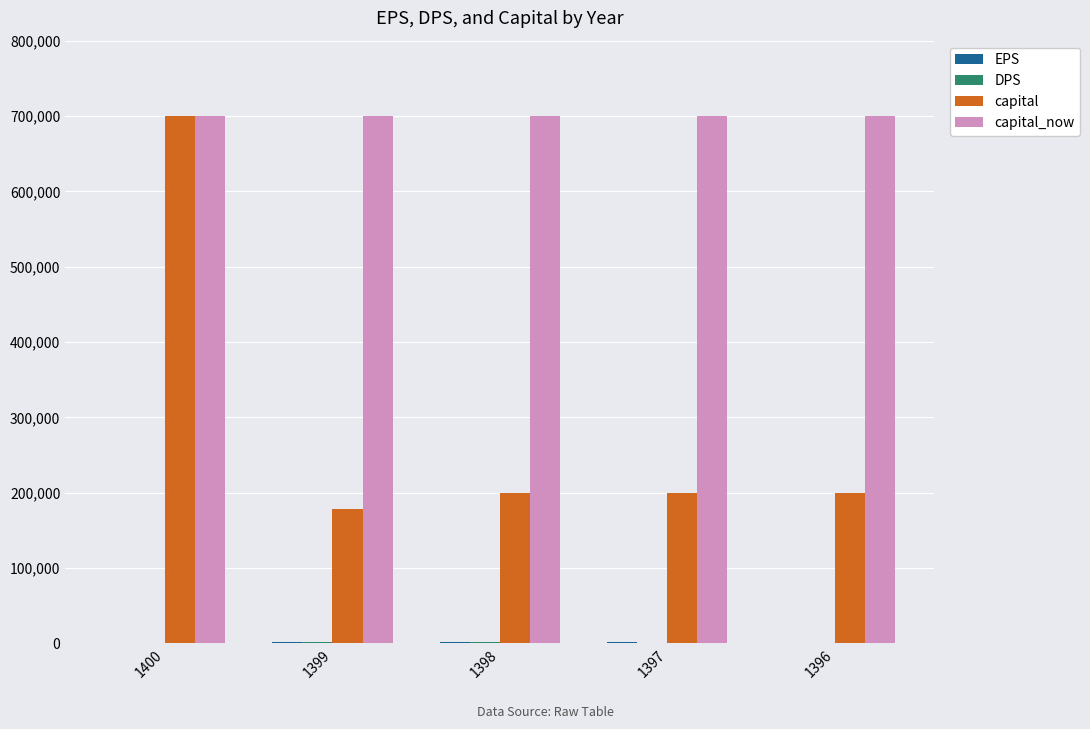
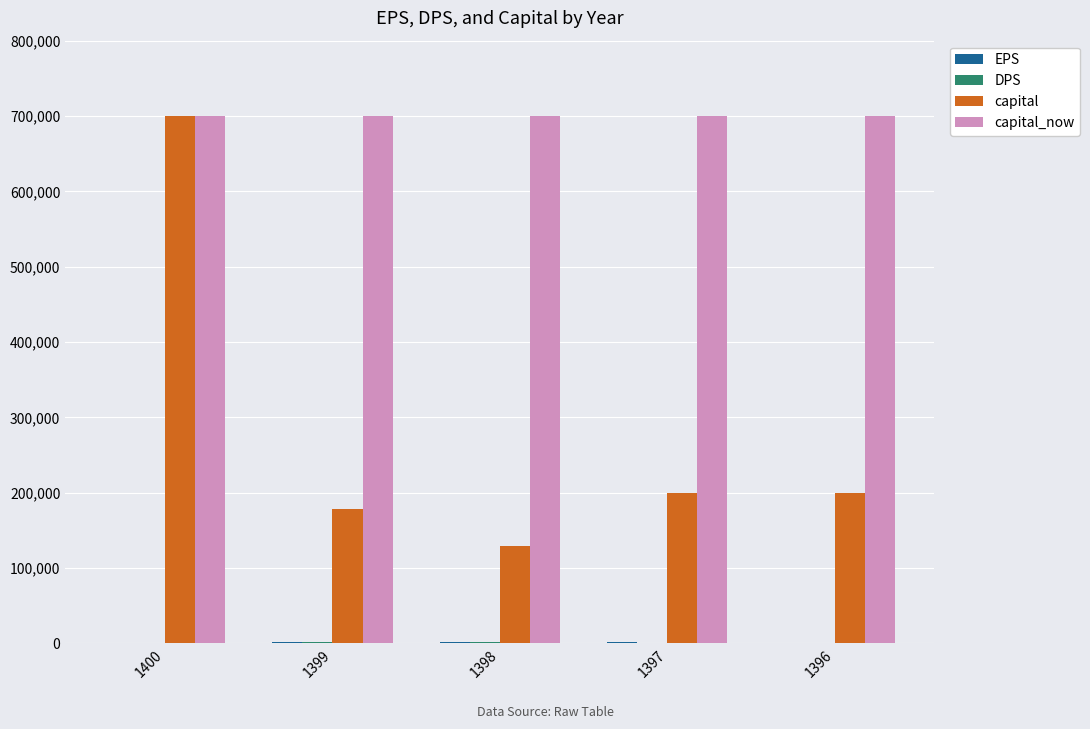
capital, 1398: 200,000 -> 130,000
